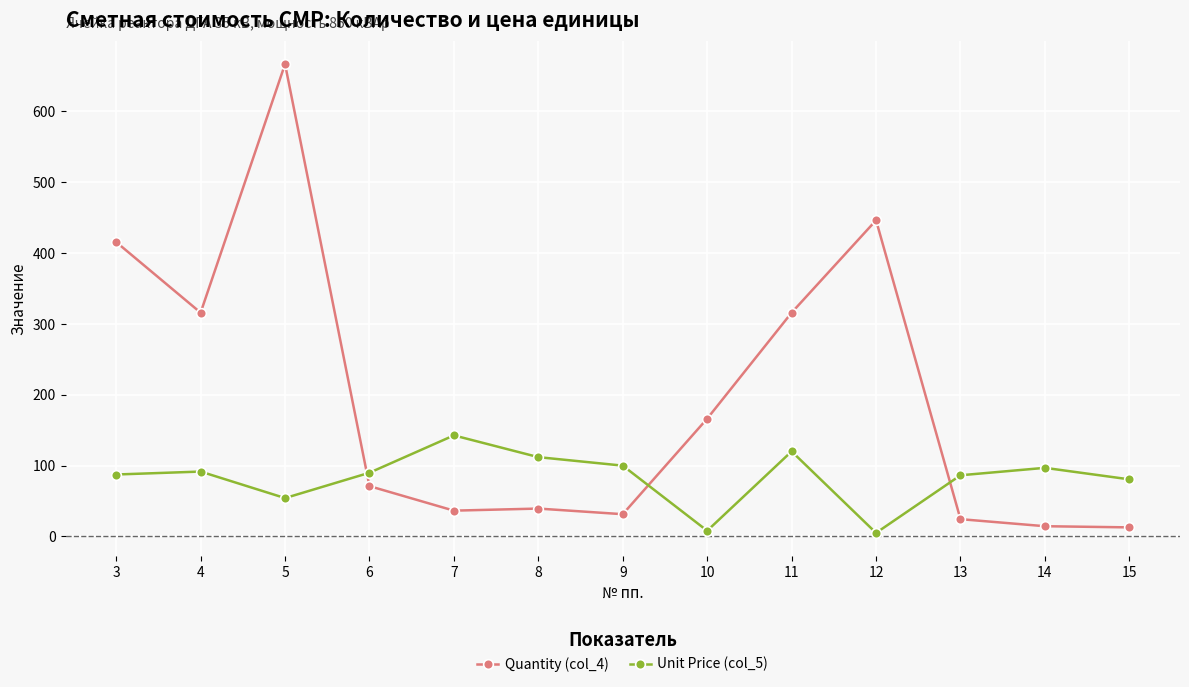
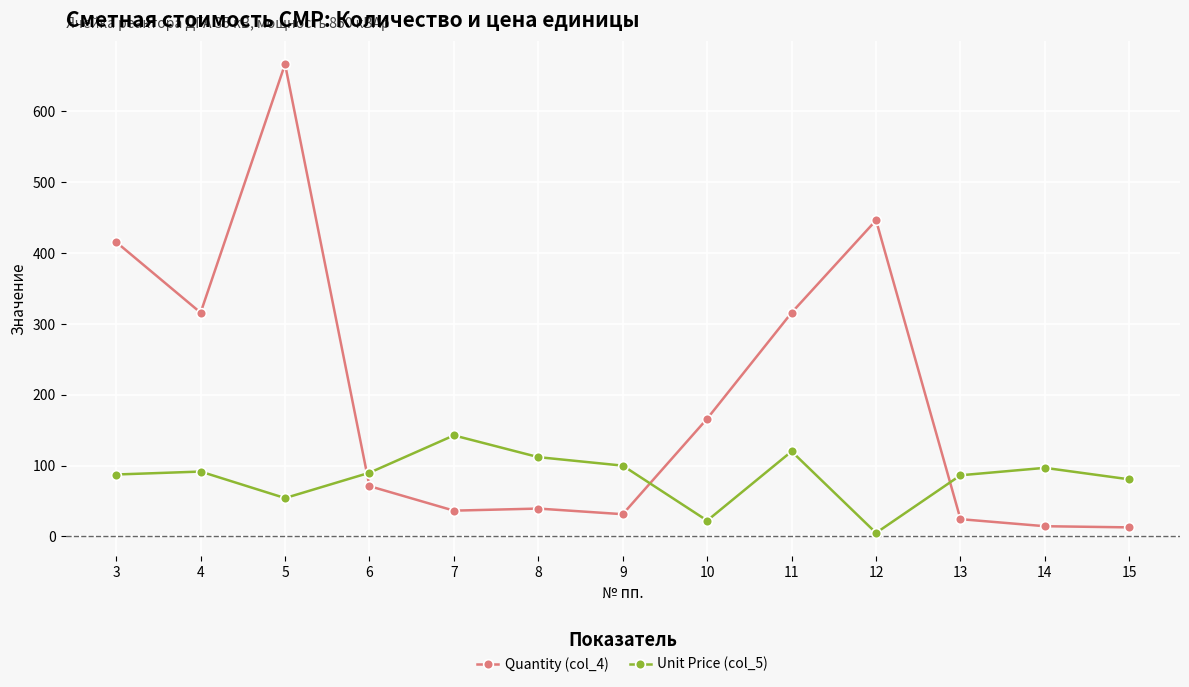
Unit Price (col_5), 10: 10 -> 20
